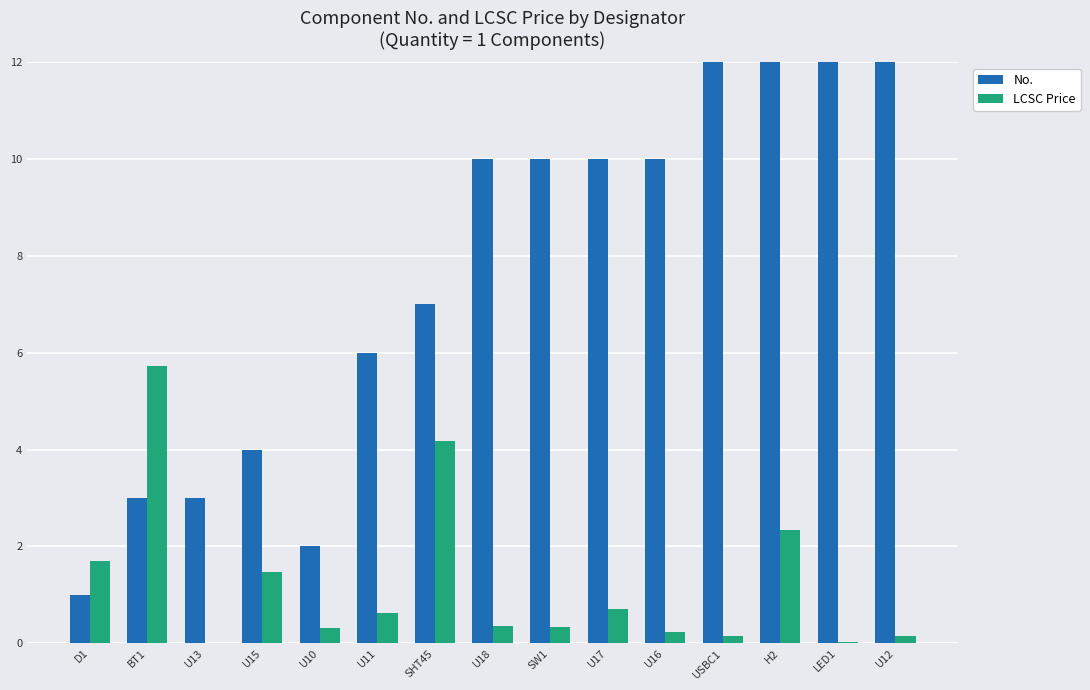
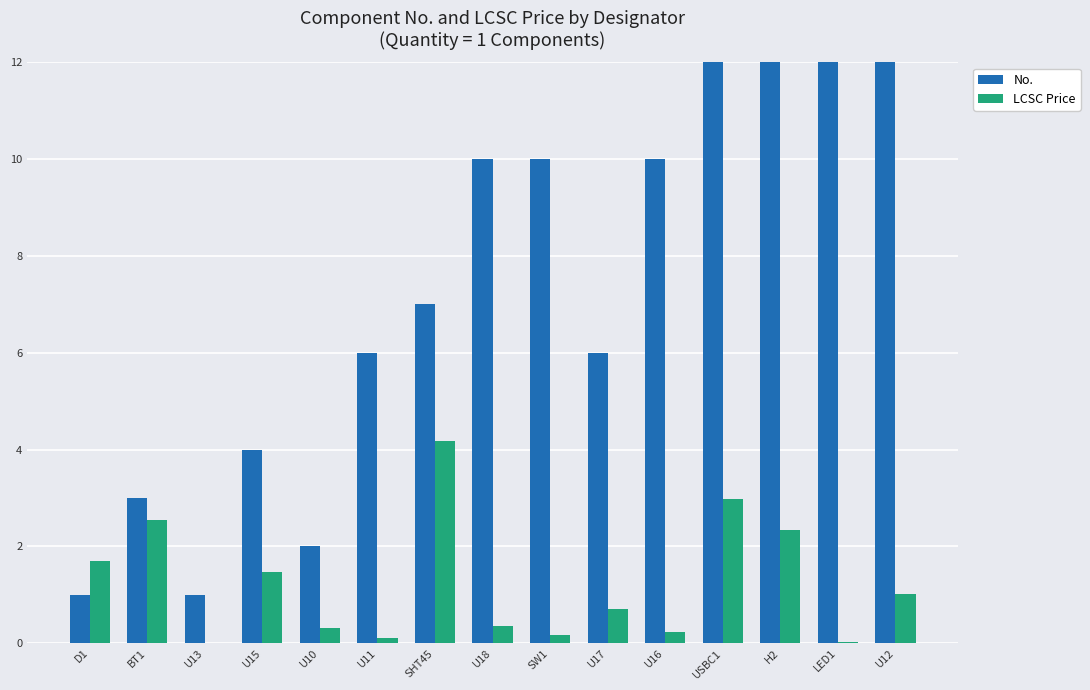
LCSC Price, BT1: 5.7 -> 2.6
No., U13: 3 -> 1
LCSC Price, U11: 0.6 -> 0.1
LCSC Price, SW1: 0.3 -> 0.2
No., U17: 10 -> 6
LCSC Price, USBC1: 0.2 -> 3.0
LCSC Price, U12: 0.2 -> 1.0
